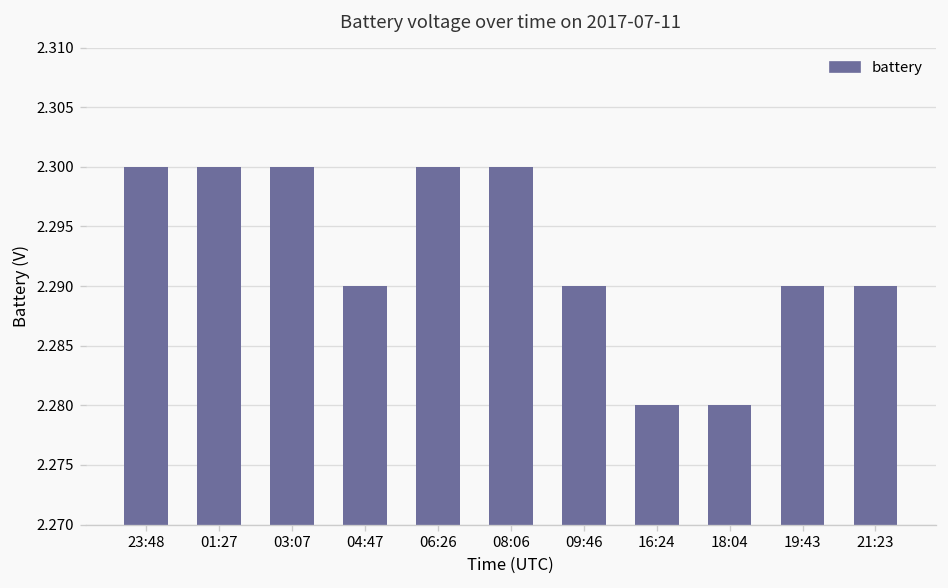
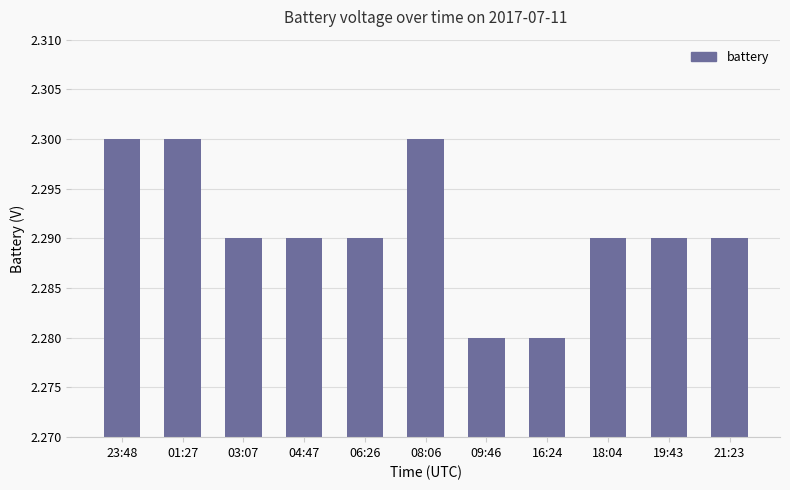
03:07: 2.30 -> 2.29
06:26: 2.30 -> 2.29
09:46: 2.29 -> 2.28
18:04: 2.28 -> 2.29
